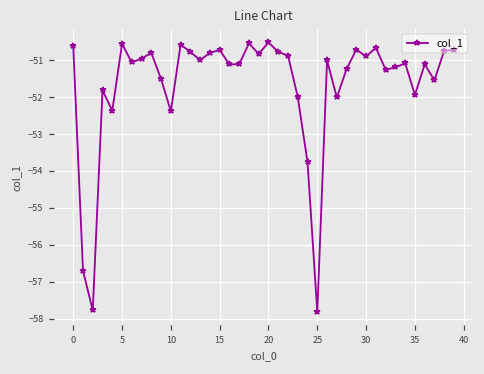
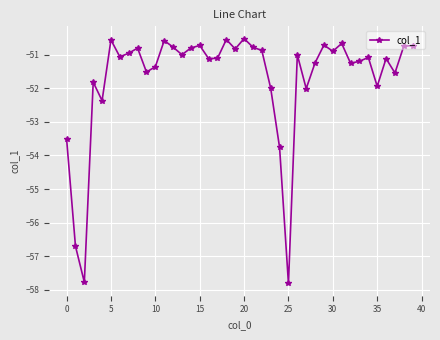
0: -50.6 -> -53.5
10: -52.4 -> -51.4
